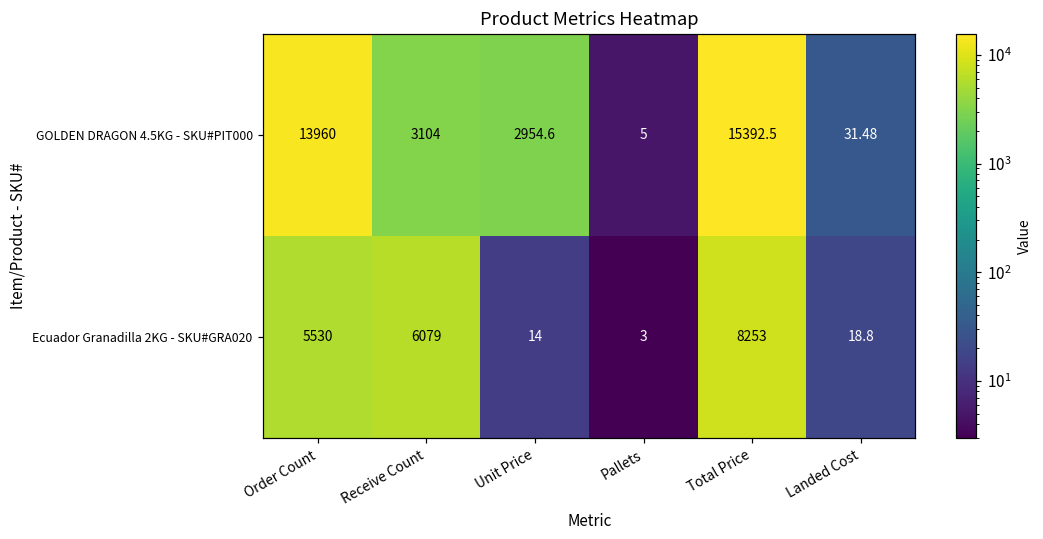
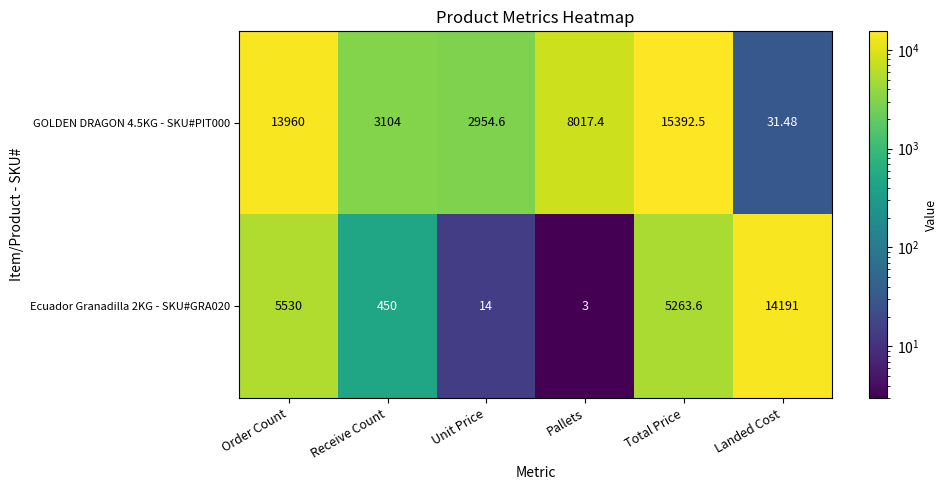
GOLDEN DRAGON 4.5KG - SKU#PIT000, Pallets: 5 -> 8017.4
Ecuador Granadilla 2KG - SKU#GRA020, Receive Count: 6079 -> 450
Ecuador Granadilla 2KG - SKU#GRA020, Total Price: 8253 -> 5263.6
Ecuador Granadilla 2KG - SKU#GRA020, Landed Cost: 18.8 -> 14191
